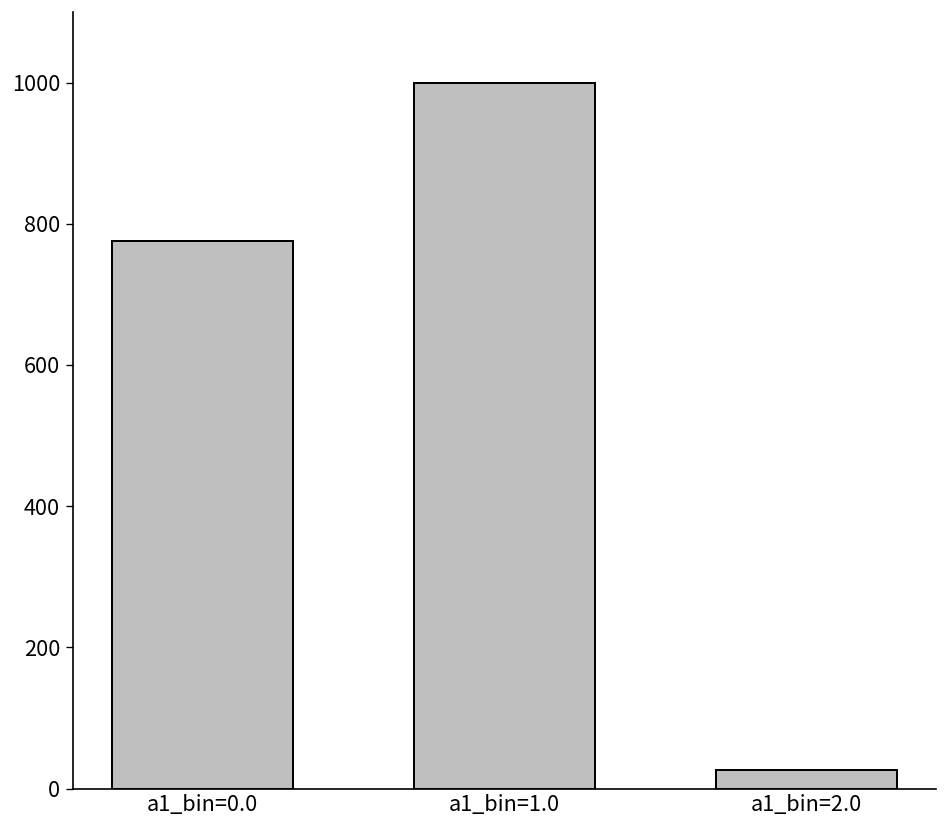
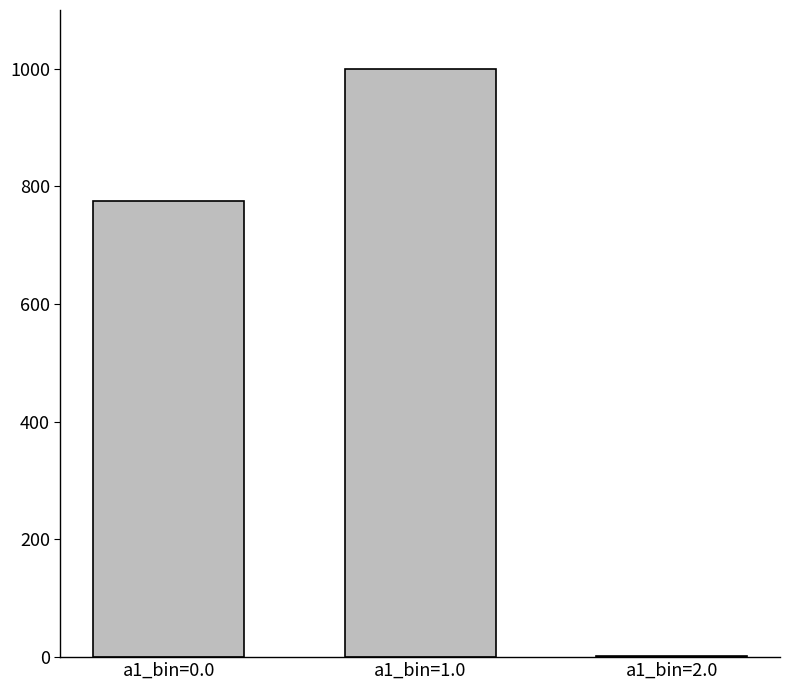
a1_bin=2.0: 30 -> 0
